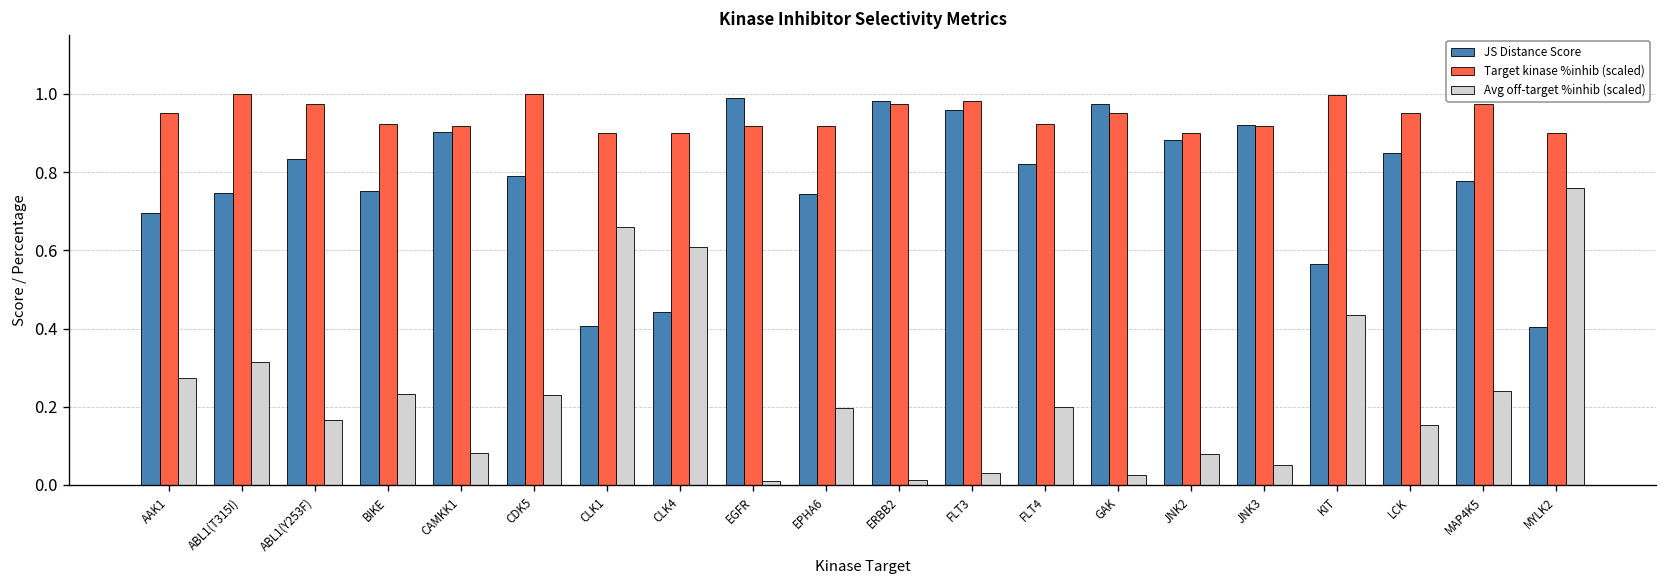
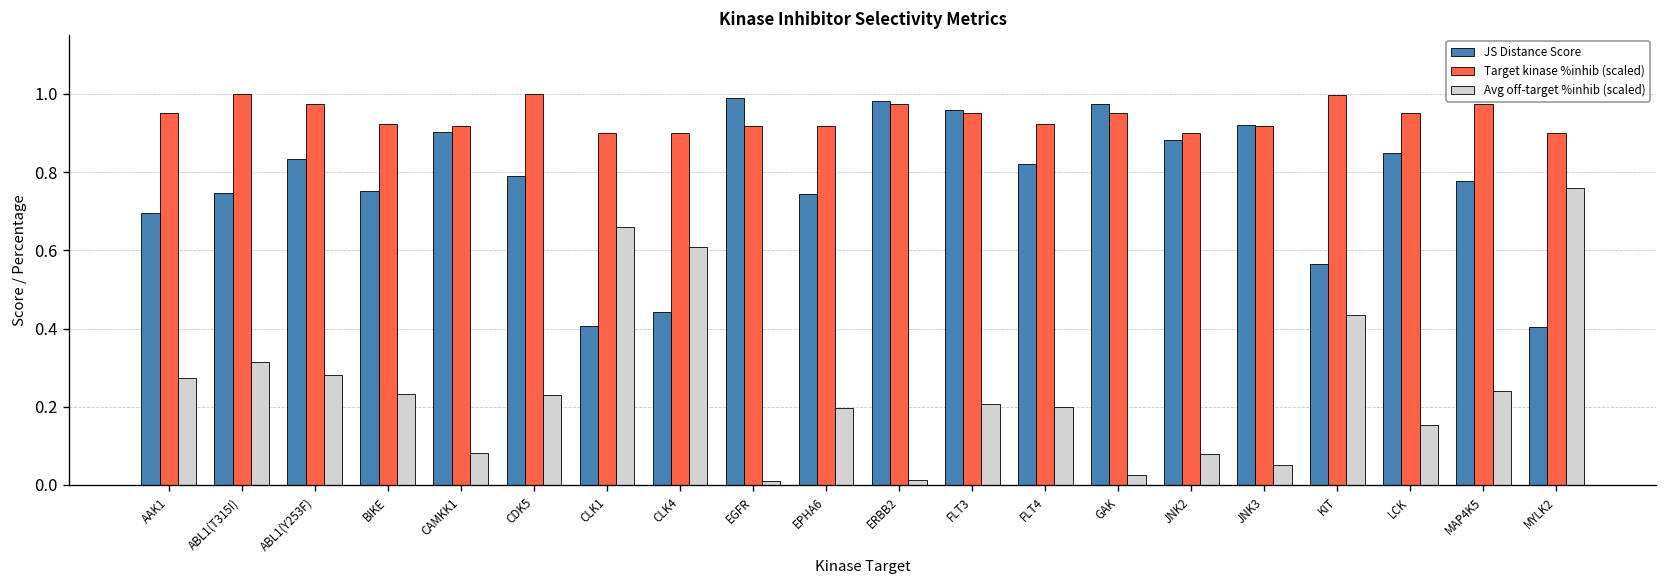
Avg off-target %inhib (scaled), ABL1(Y253F): 0.17 -> 0.28
Target kinase %inhib (scaled), FLT3: 0.98 -> 0.95
Avg off-target %inhib (scaled), FLT3: 0.03 -> 0.21
